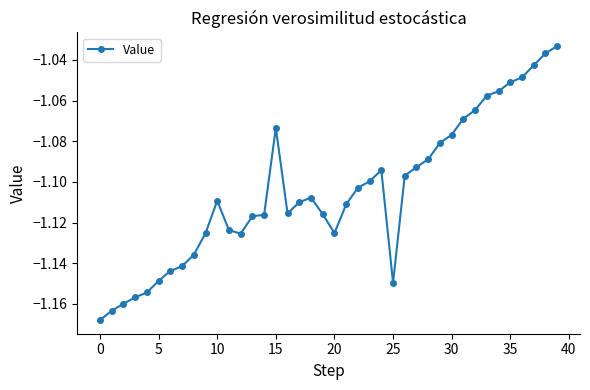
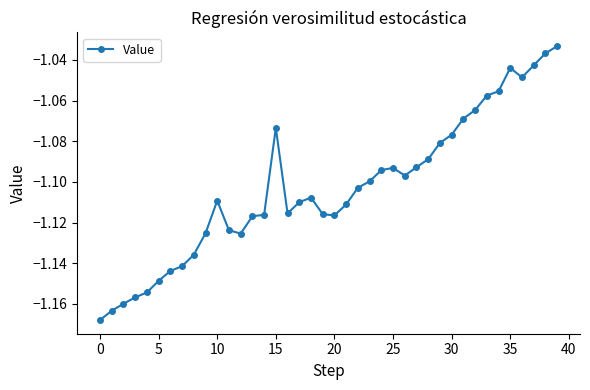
20: -1.125 -> -1.117
25: -1.150 -> -1.093
35: -1.051 -> -1.044
